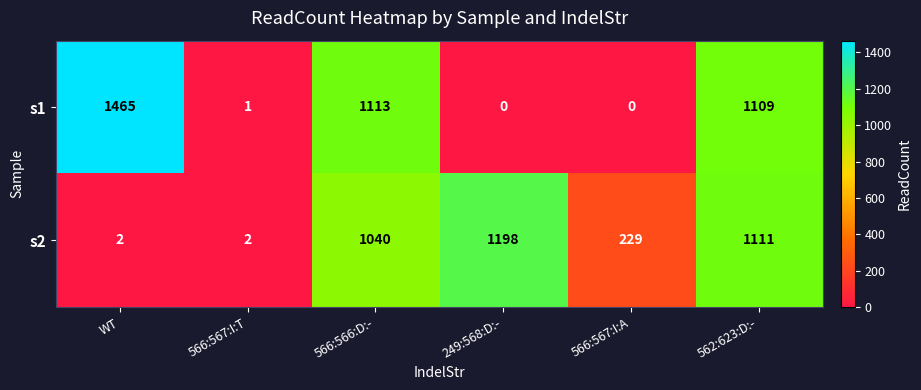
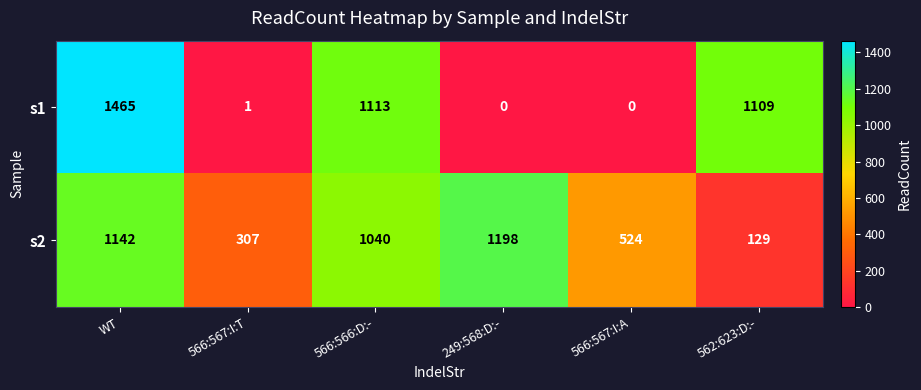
s2, WT: 2 -> 1142
s2, 566:567:I:T: 2 -> 307
s2, 566:567:I:A: 229 -> 524
s2, 562:623:D:-: 1111 -> 129
